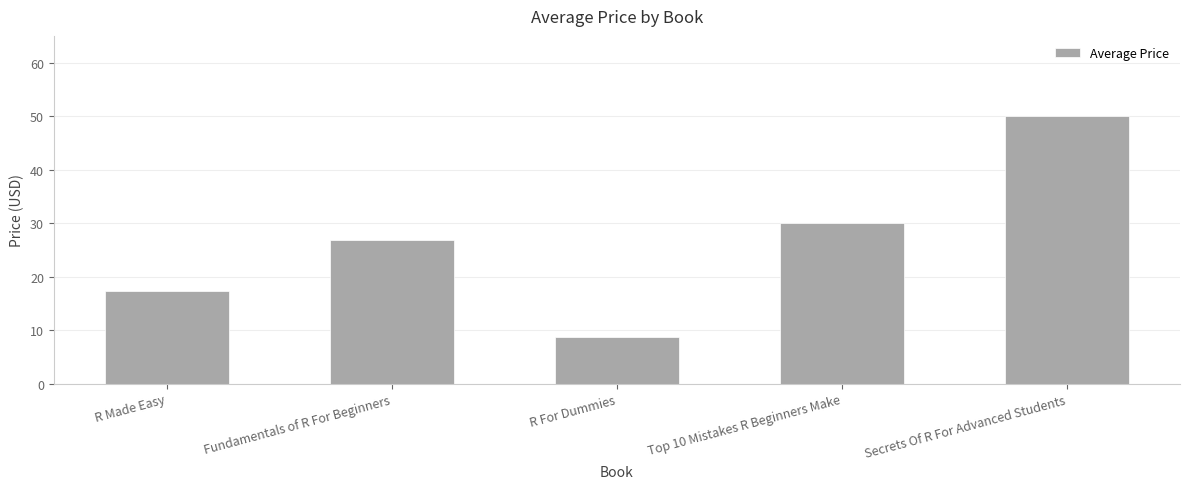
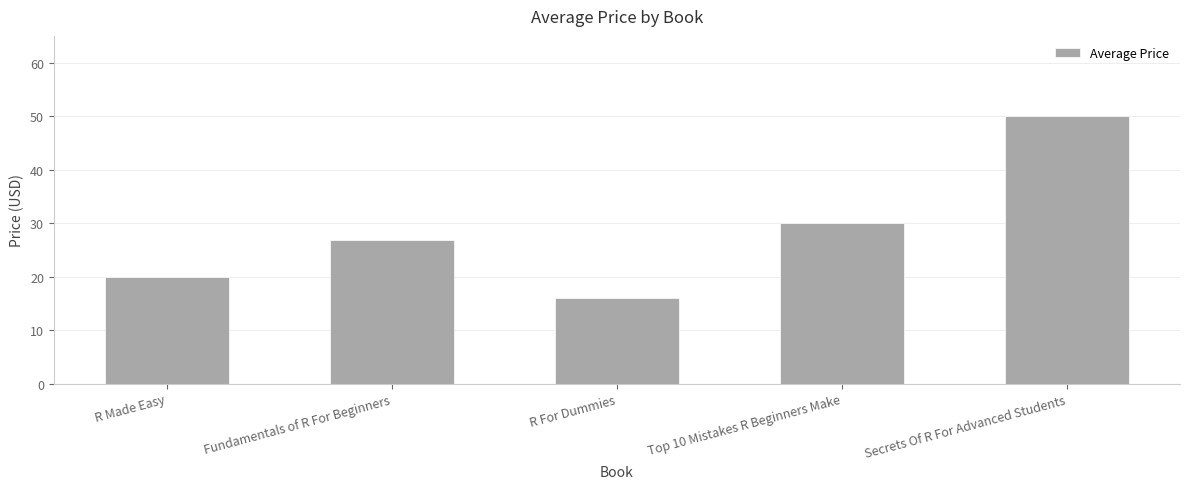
R Made Easy: 17 -> 20
R For Dummies: 9 -> 16
